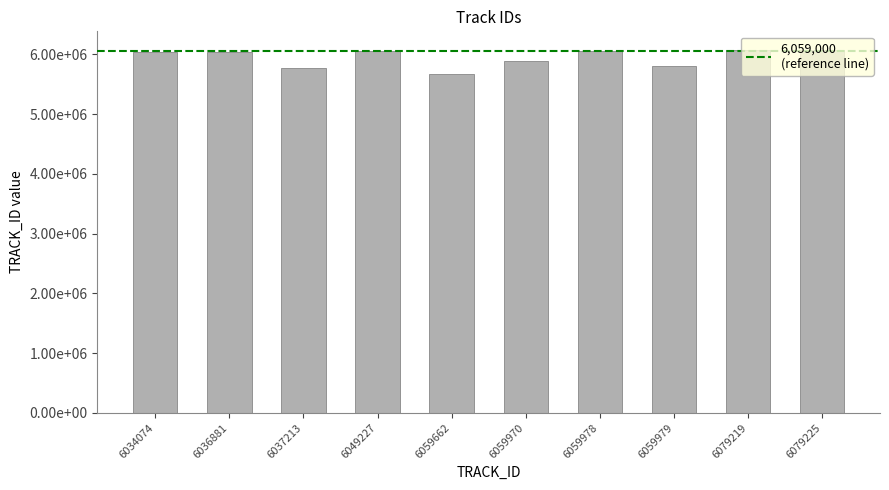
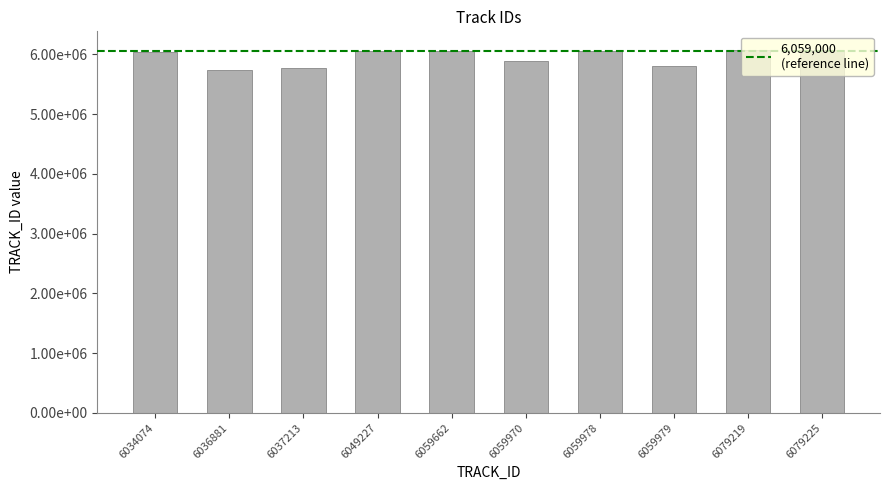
6036881: 6000000 -> 5700000
6059662: 5700000 -> 6100000
